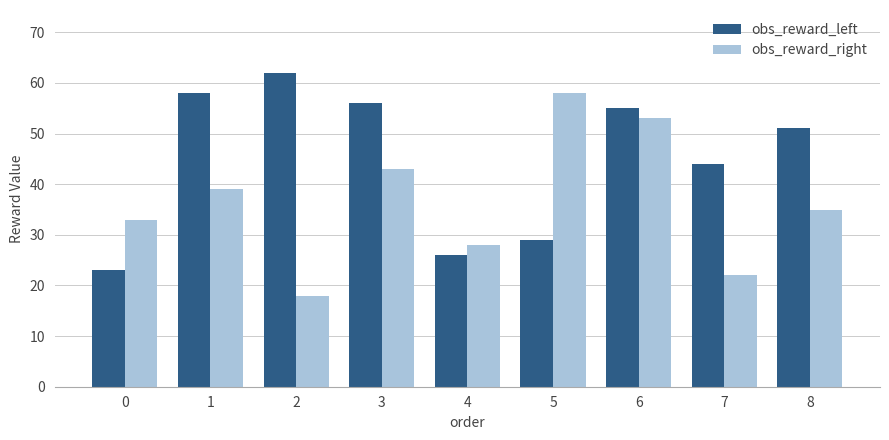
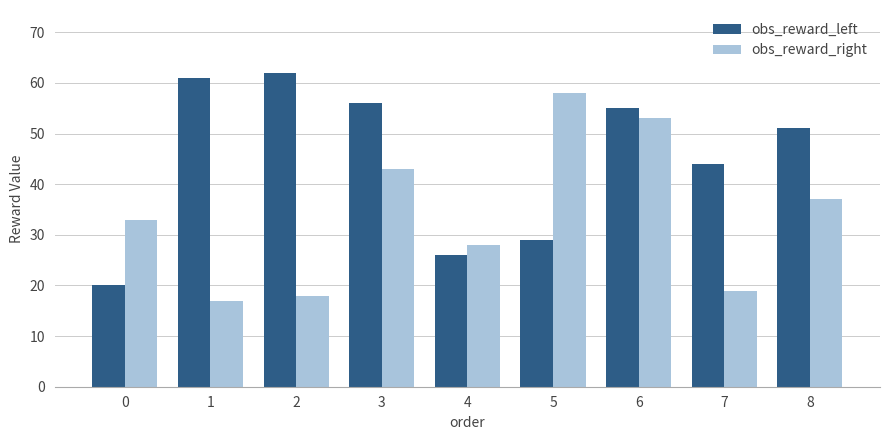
obs_reward_left, 0: 23 -> 20
obs_reward_left, 1: 58 -> 61
obs_reward_right, 1: 39 -> 17
obs_reward_right, 7: 22 -> 19
obs_reward_right, 8: 35 -> 37
